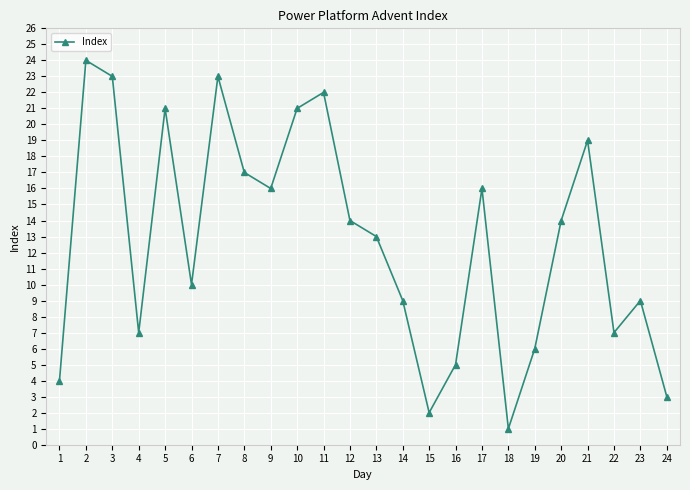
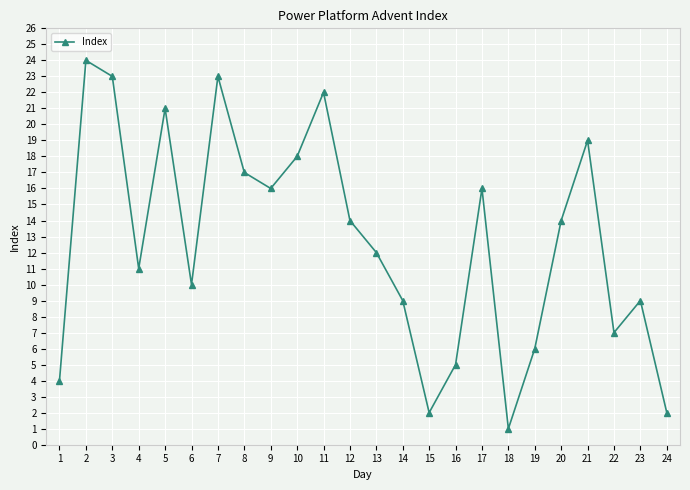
4: 7 -> 11
10: 21 -> 18
13: 13 -> 12
24: 3 -> 2
